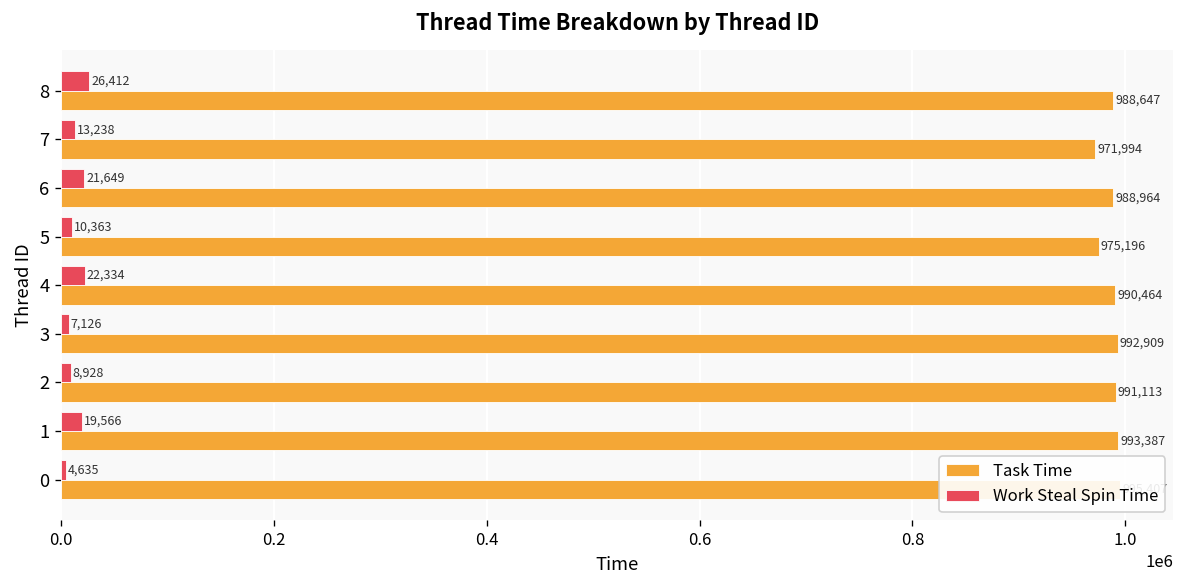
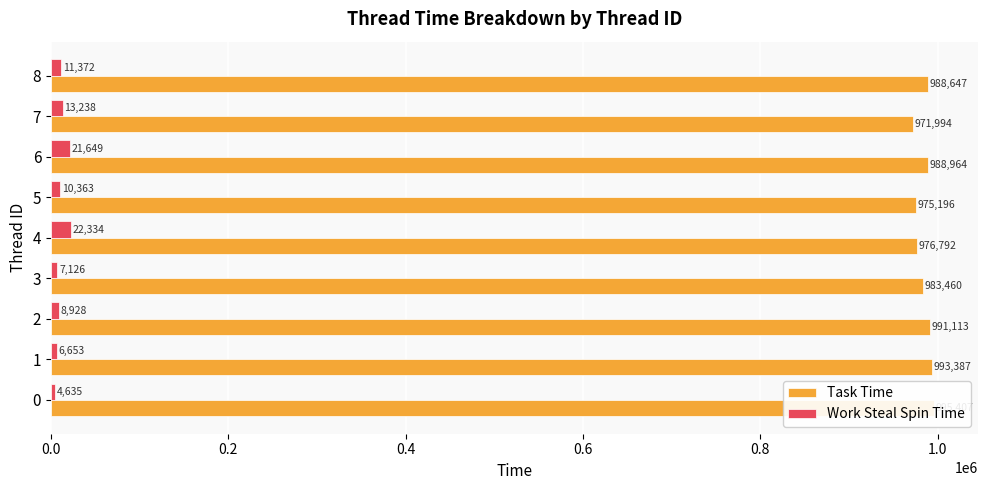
Work Steal Spin Time, 8: 26,412 -> 11,372
Task Time, 4: 990,464 -> 976,792
Task Time, 3: 992,909 -> 983,460
Work Steal Spin Time, 1: 19,566 -> 6,653
